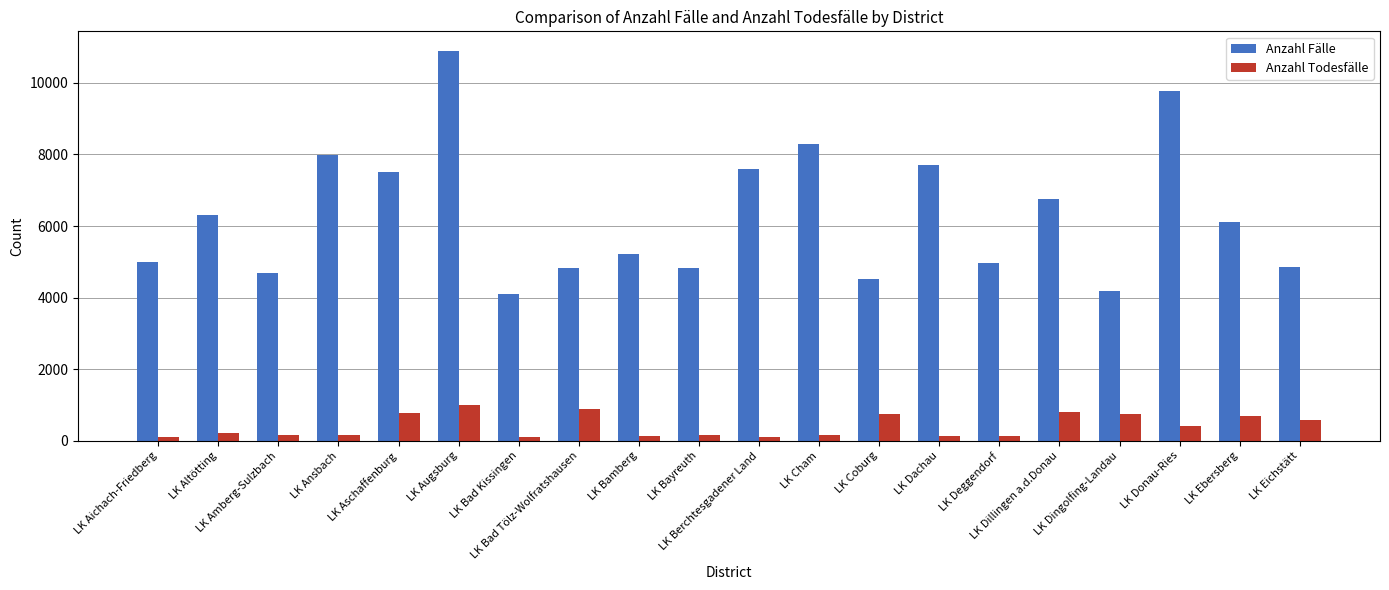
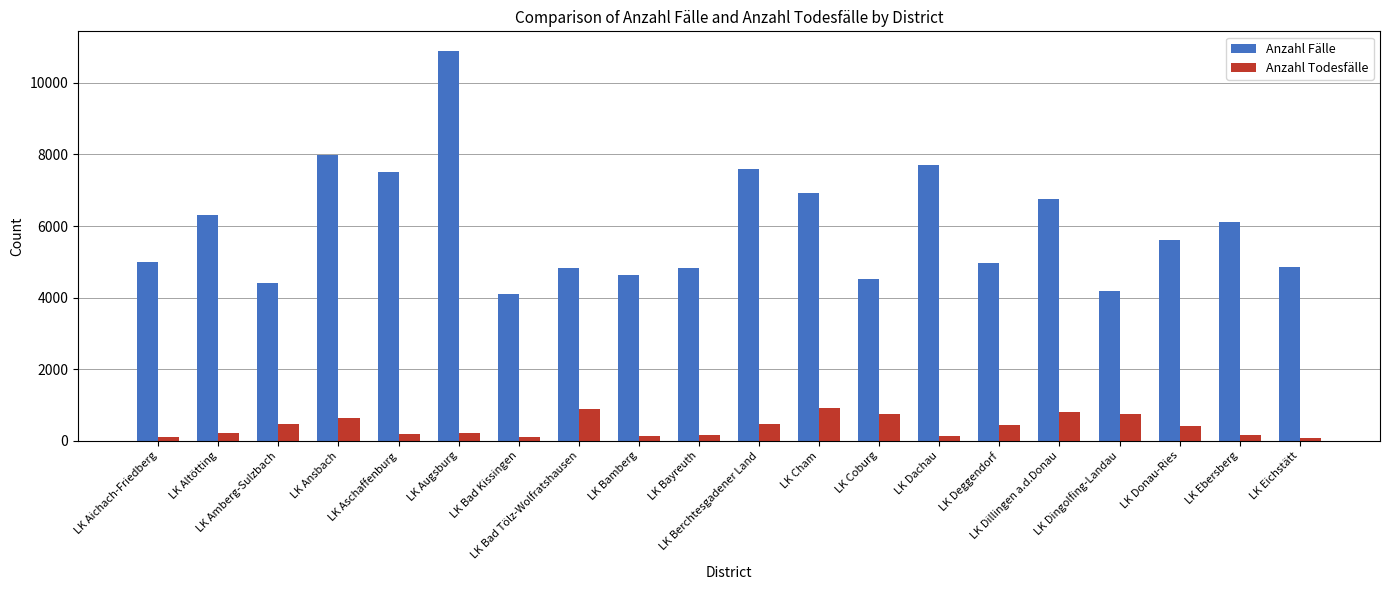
Anzahl Fälle, LK Amberg-Sulzbach: 4700 -> 4400
Anzahl Todesfälle, LK Amberg-Sulzbach: 200 -> 500
Anzahl Todesfälle, LK Ansbach: 200 -> 600
Anzahl Todesfälle, LK Aschaffenburg: 800 -> 200
Anzahl Todesfälle, LK Augsburg: 1000 -> 200
Anzahl Fälle, LK Bamberg: 5200 -> 4600
Anzahl Todesfälle, LK Berchtesgadener Land: 100 -> 500
Anzahl Fälle, LK Cham: 8300 -> 6900
Anzahl Todesfälle, LK Cham: 200 -> 900
Anzahl Todesfälle, LK Deggendorf: 100 -> 400
Anzahl Fälle, LK Donau-Ries: 9800 -> 5600
Anzahl Todesfälle, LK Ebersberg: 700 -> 200
Anzahl Todesfälle, LK Eichstätt: 600 -> 100
